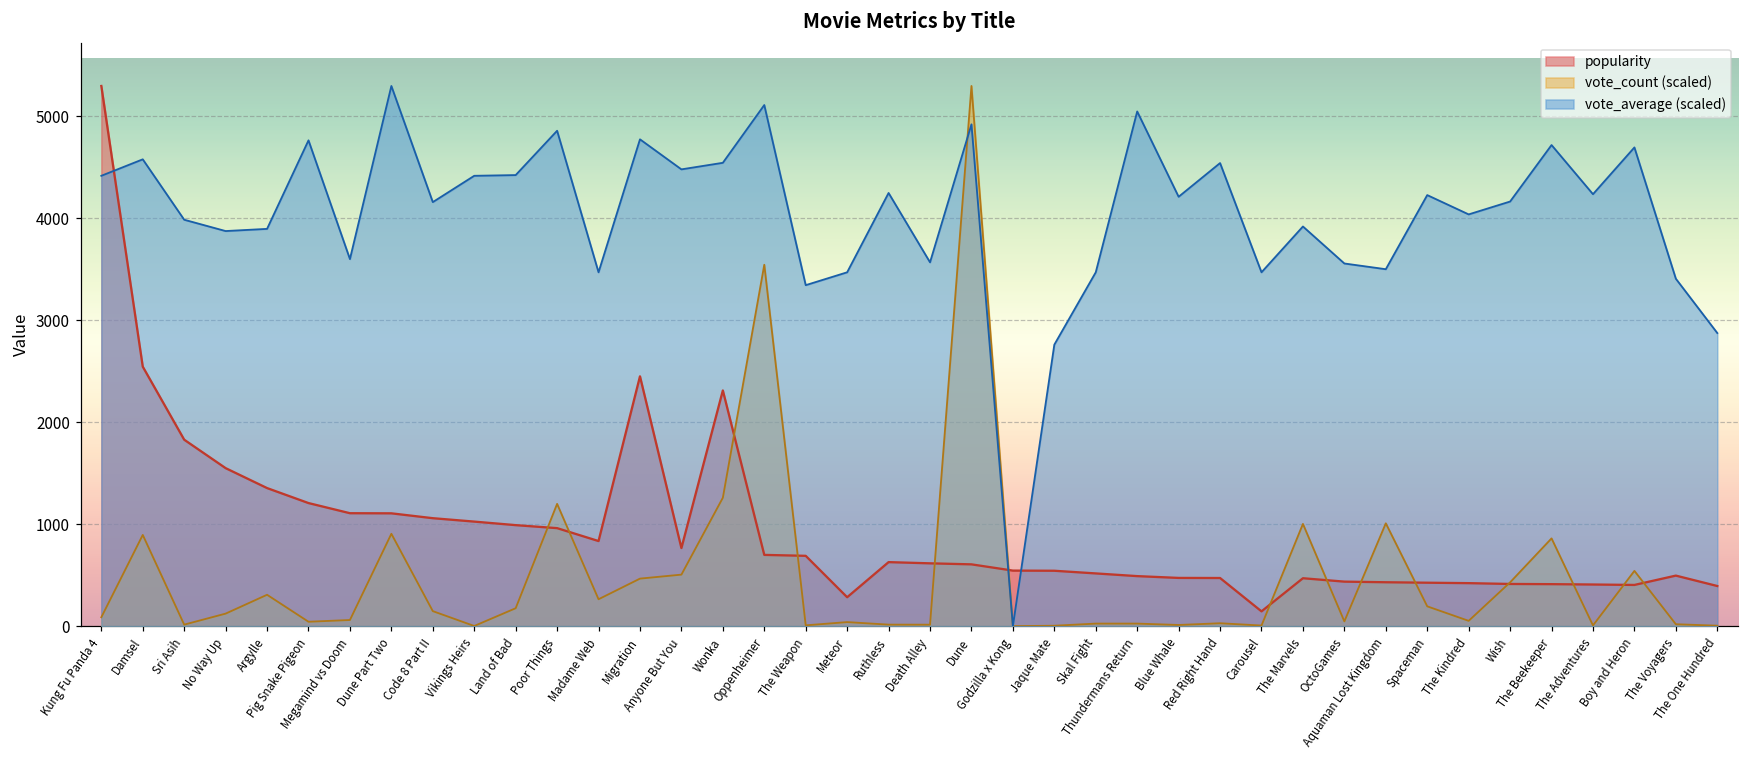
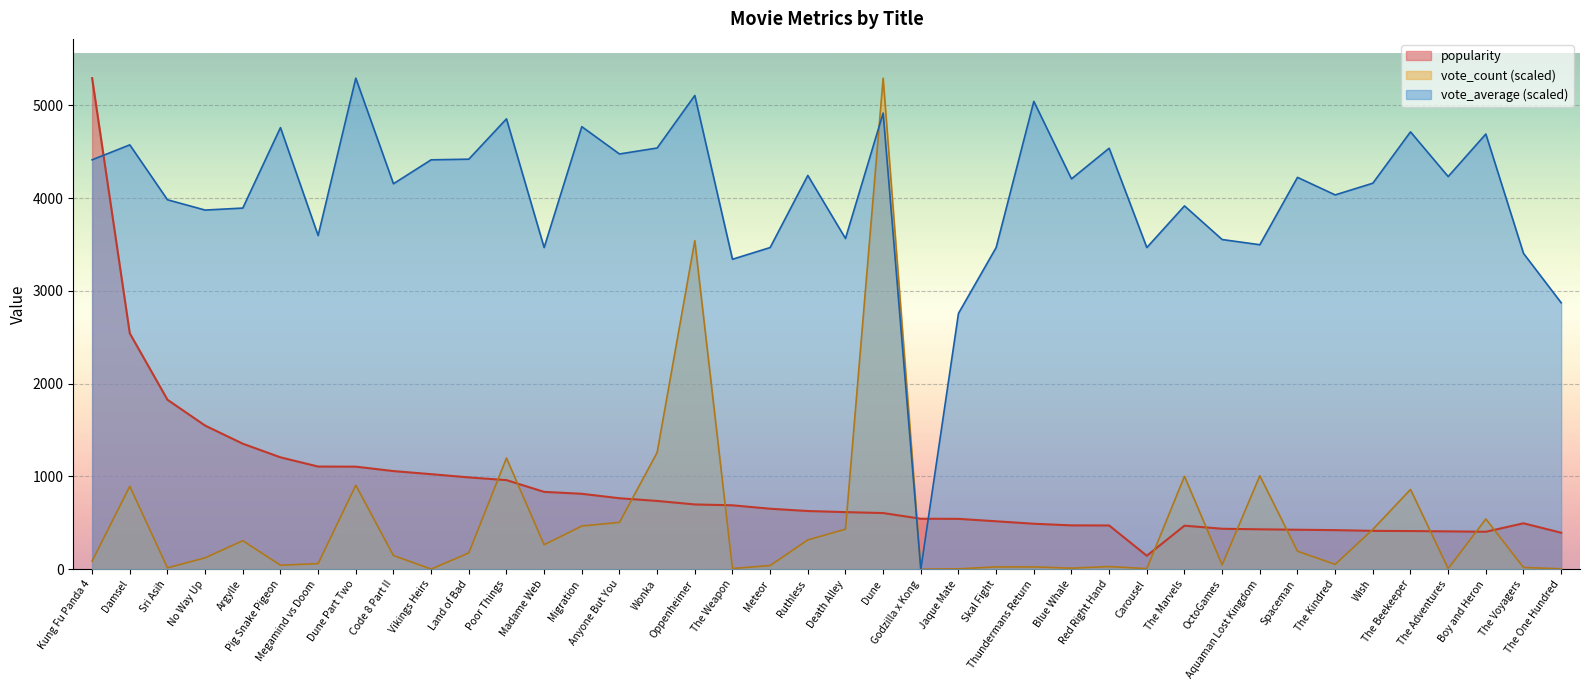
popularity, Migration: 2400 -> 800
popularity, Wonka: 2300 -> 700
popularity, Meteor: 300 -> 700
vote_count (scaled), Ruthless: 0 -> 300
vote_count (scaled), Death Alley: 0 -> 400
